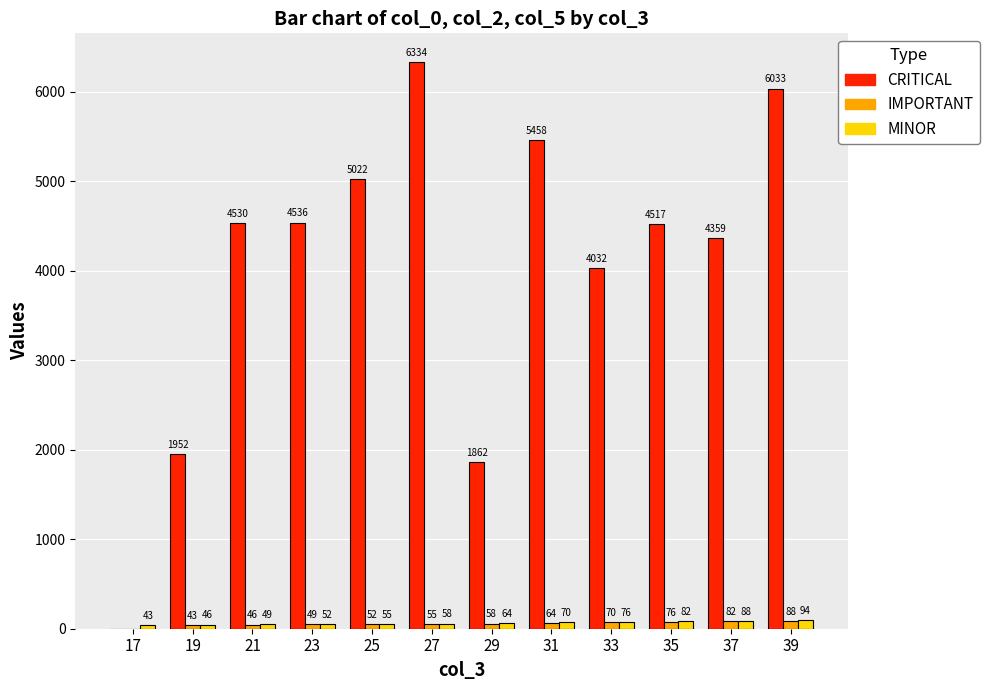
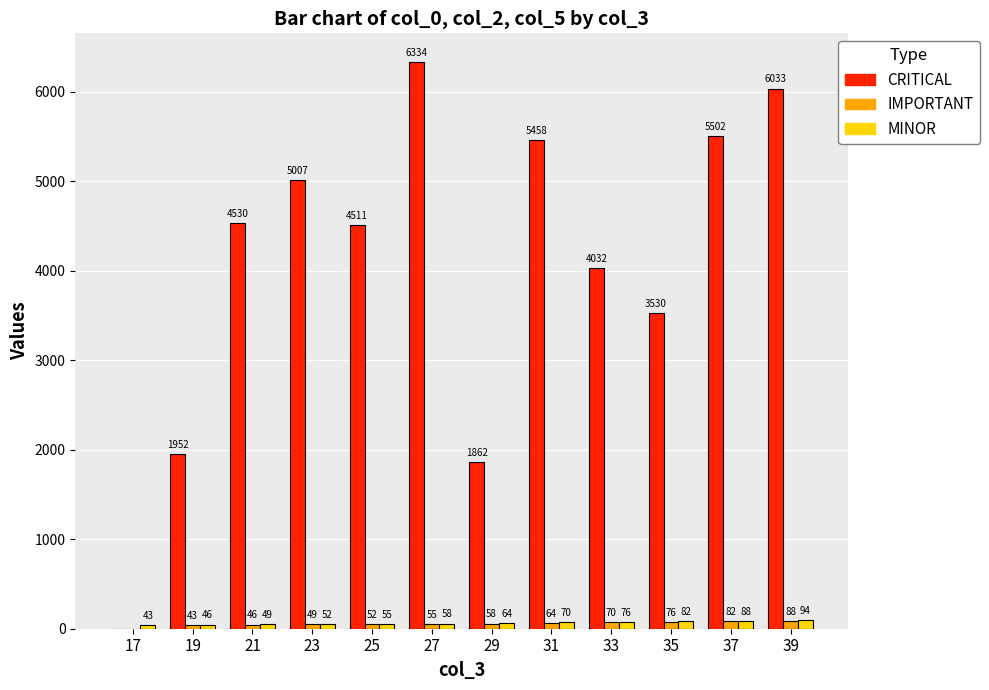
CRITICAL, 23: 4536 -> 5007
CRITICAL, 25: 5022 -> 4511
CRITICAL, 35: 4517 -> 3530
CRITICAL, 37: 4359 -> 5502
